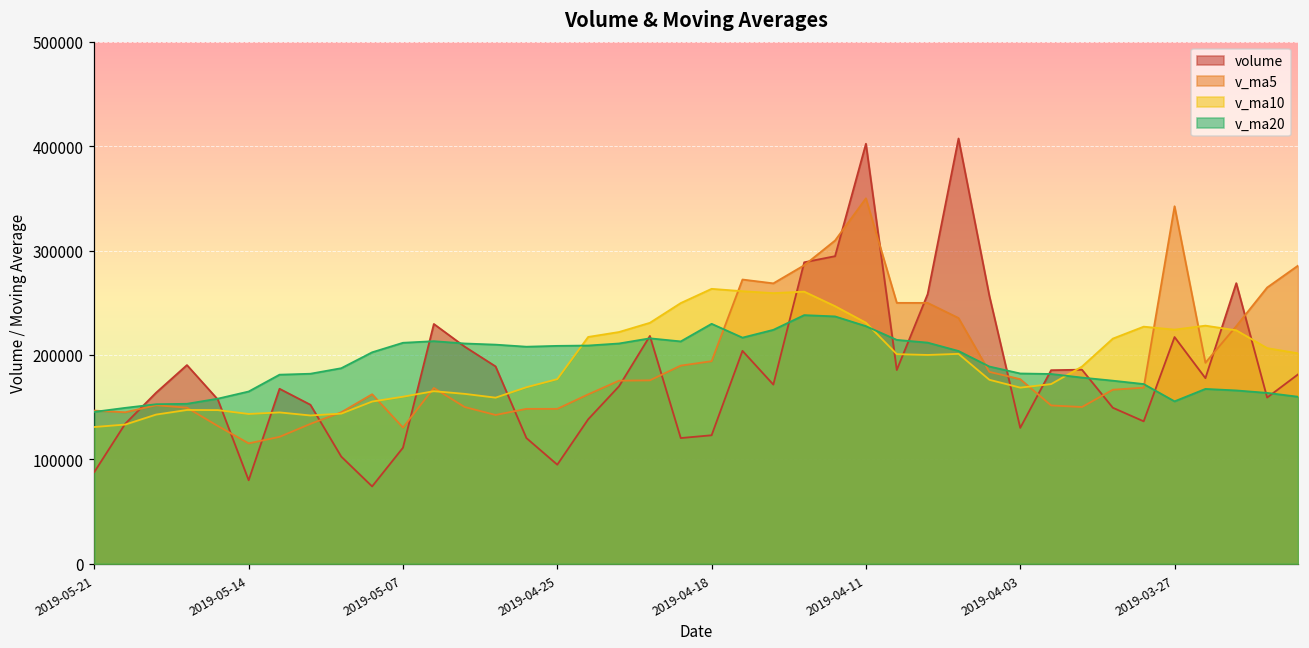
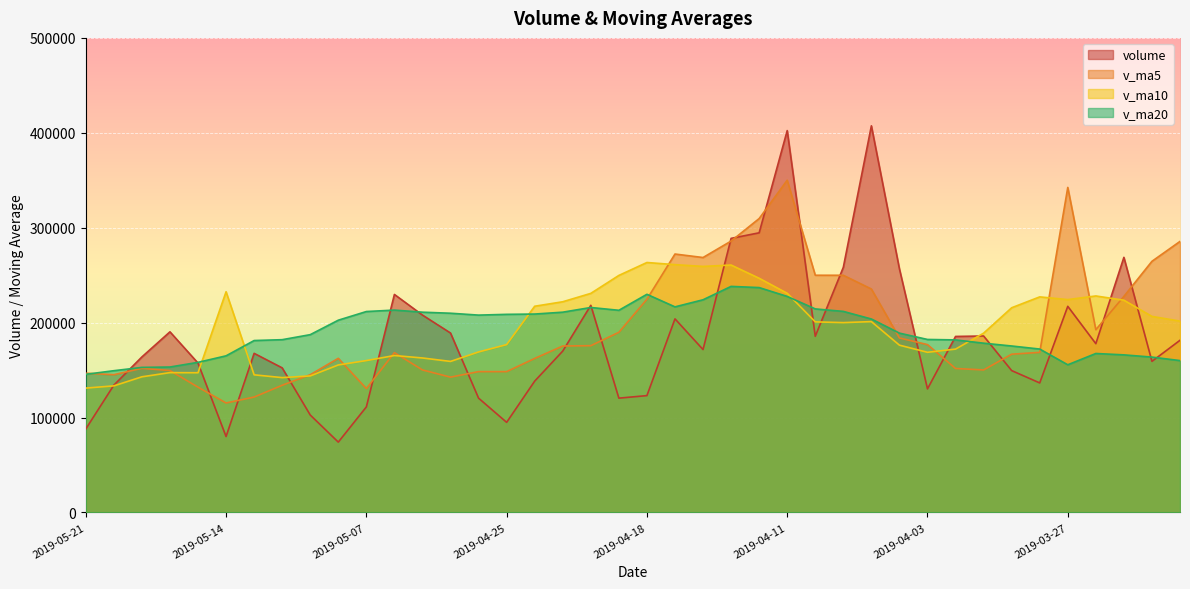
v_ma10, 2019-05-14: 140000 -> 230000
v_ma5, 2019-04-18: 190000 -> 220000
